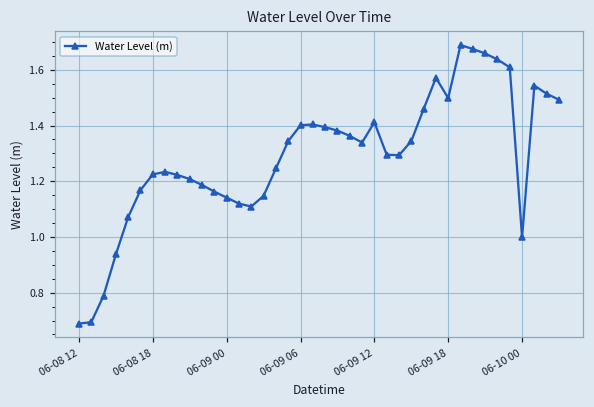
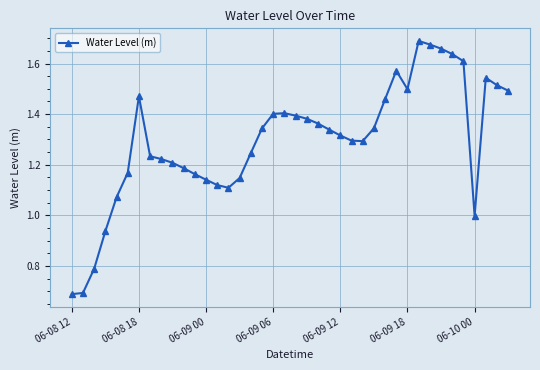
06-08 18: 1.22 -> 1.47
06-09 12: 1.41 -> 1.32
